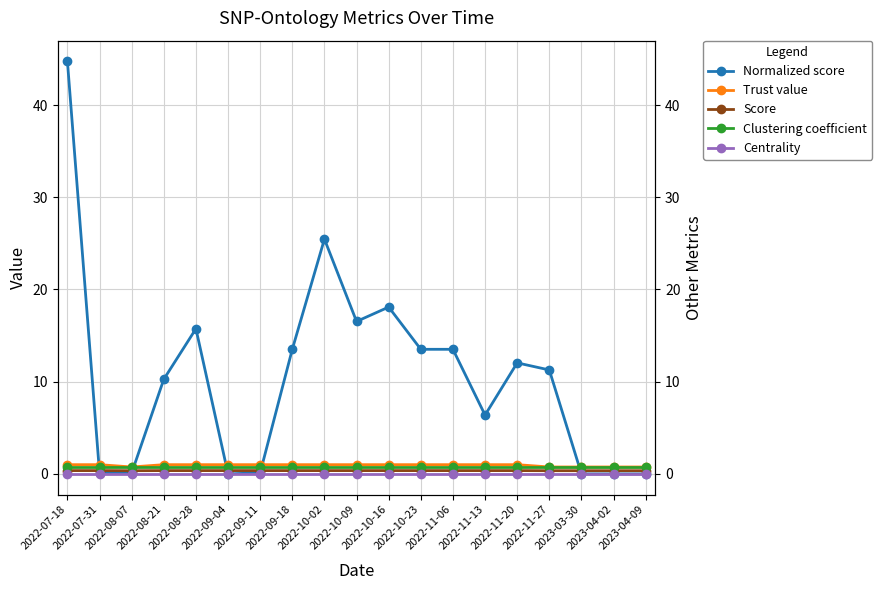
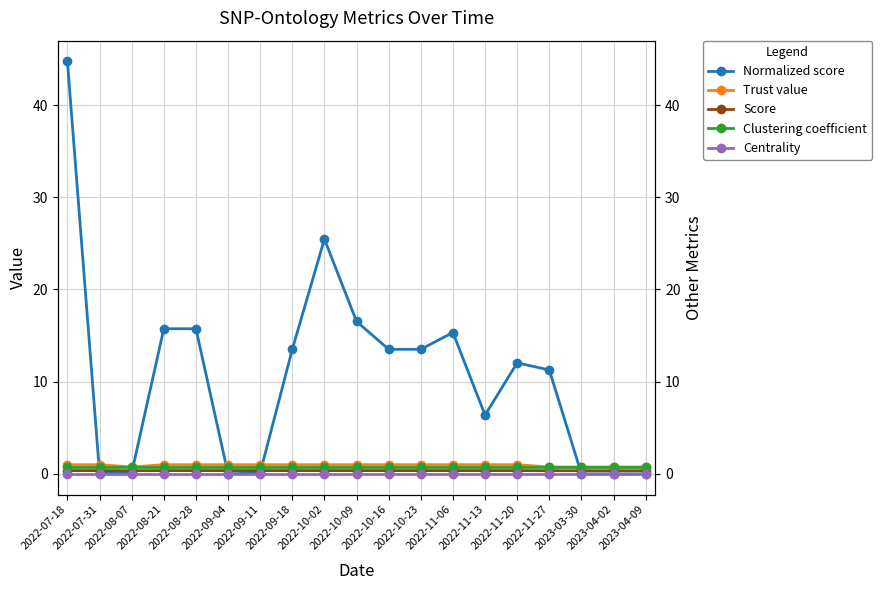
Normalized score, 2022-08-21: 10 -> 16
Normalized score, 2022-10-16: 18 -> 14
Normalized score, 2022-11-06: 14 -> 15
